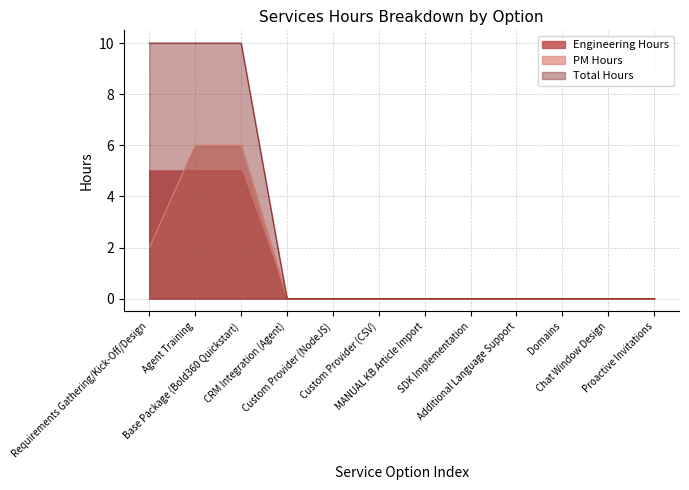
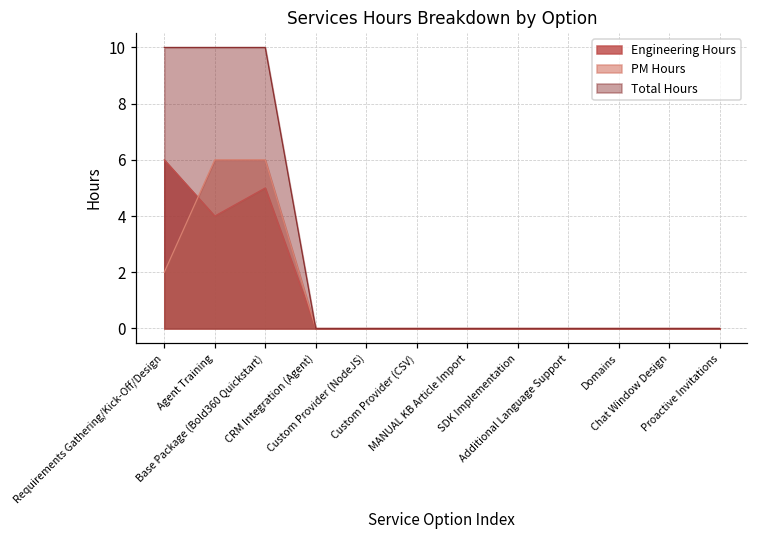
Engineering Hours, Requirements Gathering/Kick-Off/Design: 5 -> 6
Engineering Hours, Agent Training: 5 -> 4
